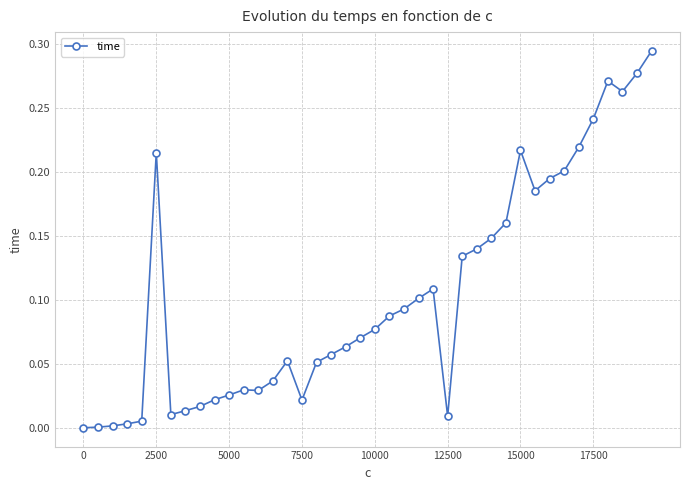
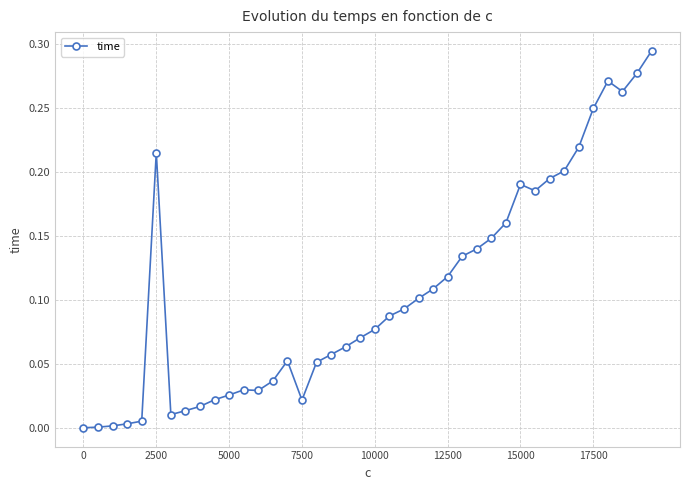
12500: 0.009 -> 0.118
15000: 0.217 -> 0.190
17500: 0.242 -> 0.250
